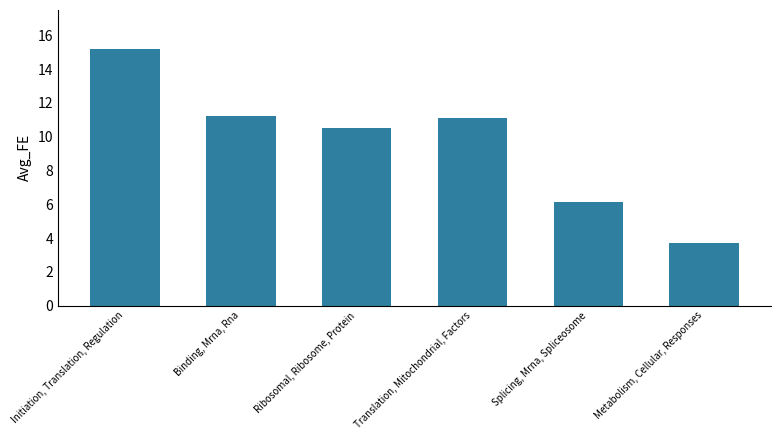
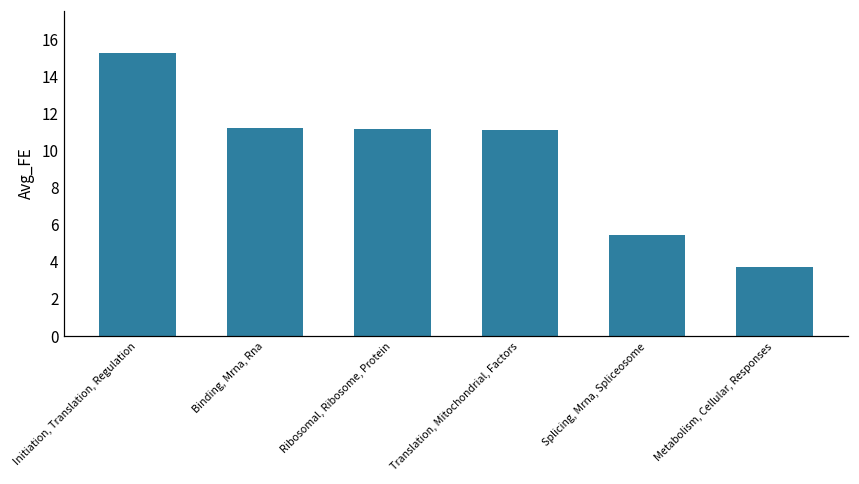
Ribosomal, Ribosome, Protein: 10.5 -> 11.1
Splicing, Mrna, Spliceosome: 6.1 -> 5.5
